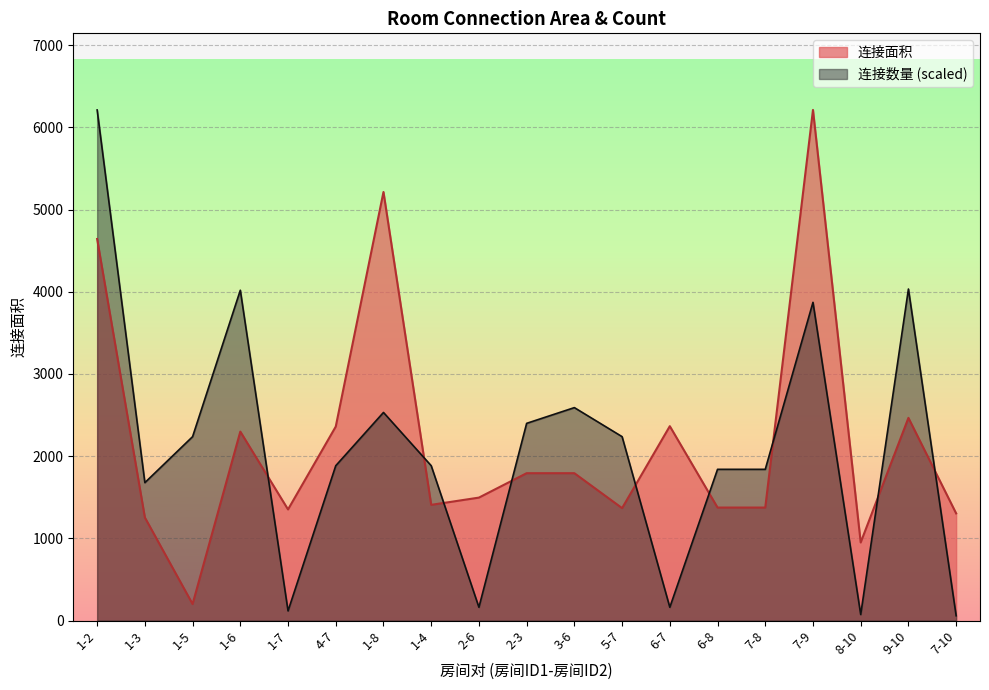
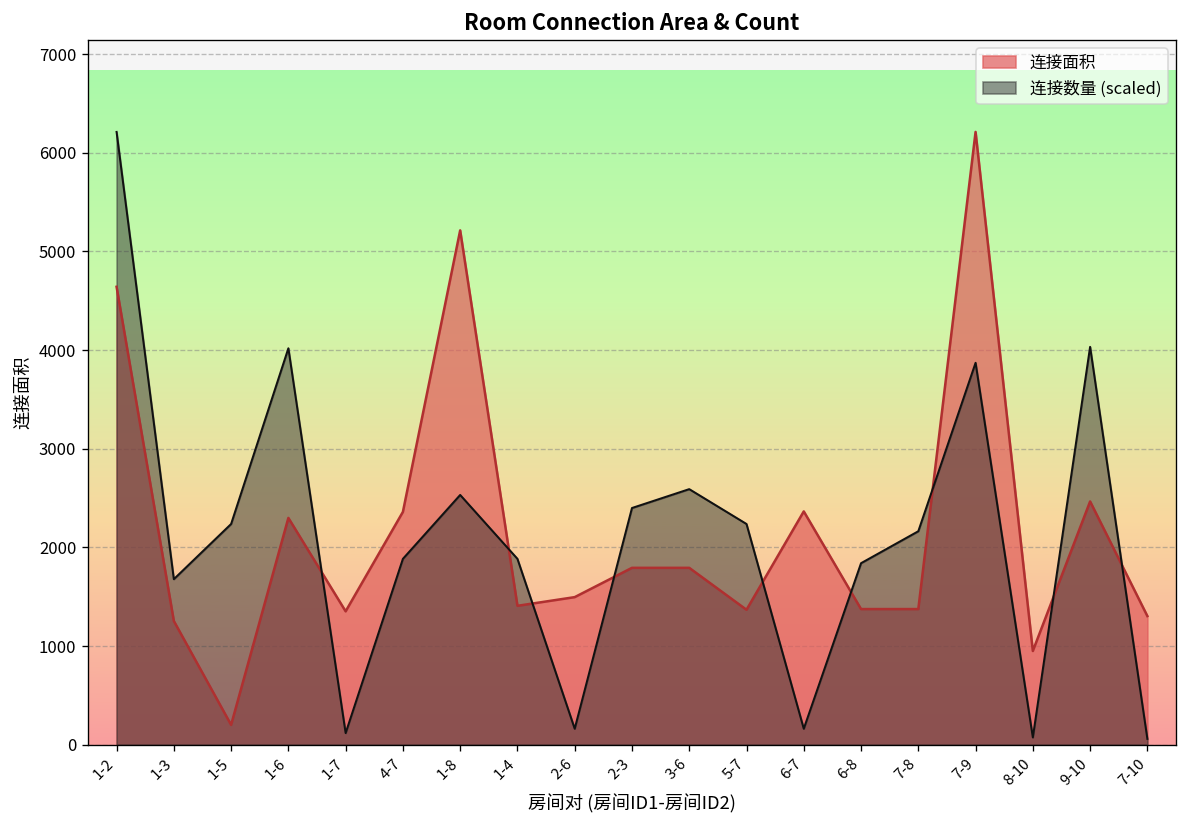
连接数量 (scaled), 7-8: 1800 -> 2200
